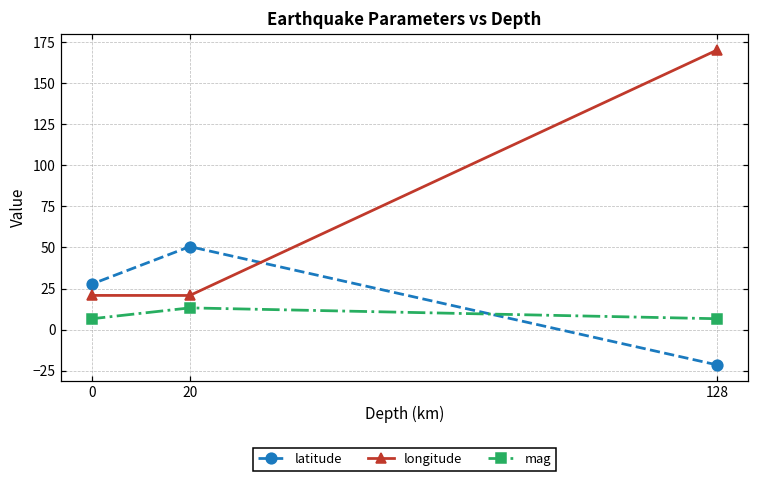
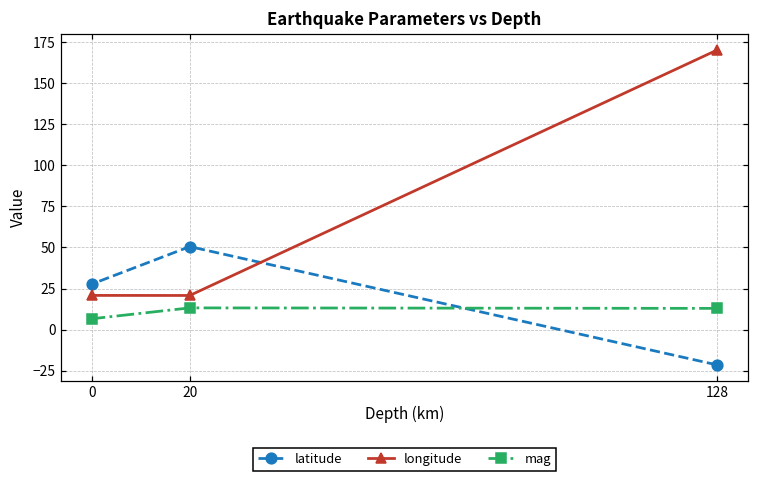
mag, 128: 7 -> 13
